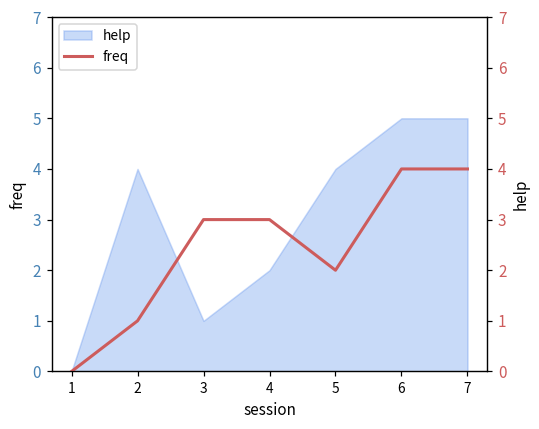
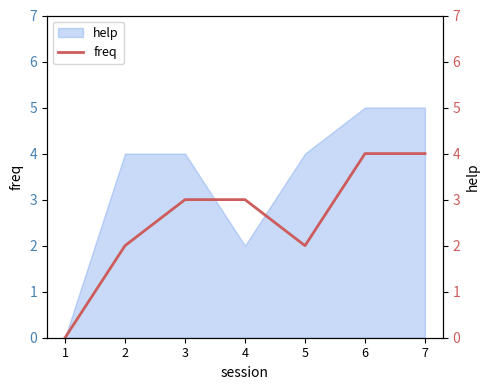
help, 3: 1 -> 4
freq, 2: 1 -> 2
